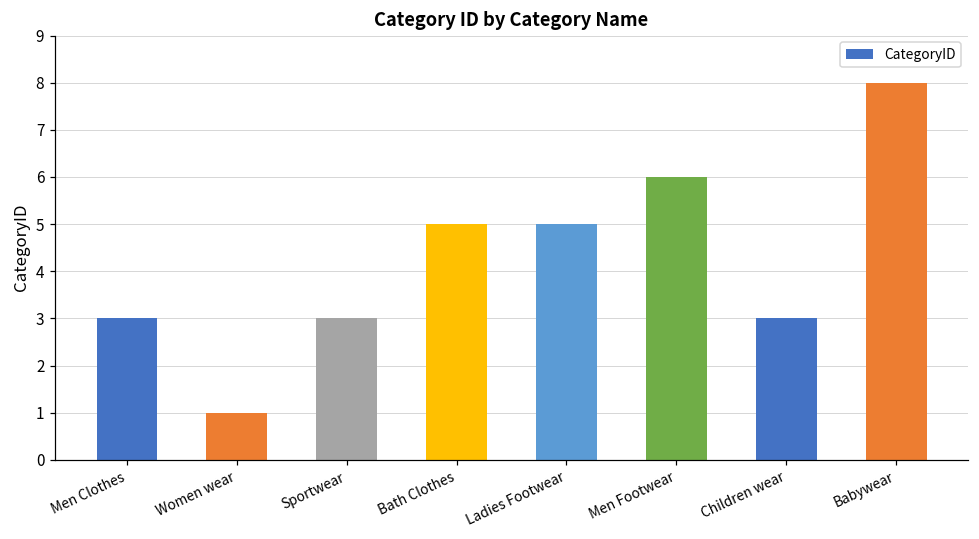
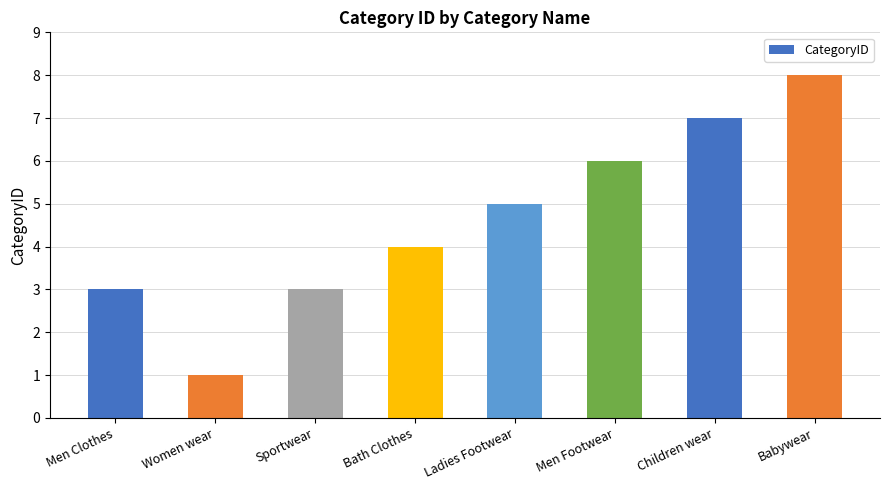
Bath Clothes: 5 -> 4
Children wear: 3 -> 7
